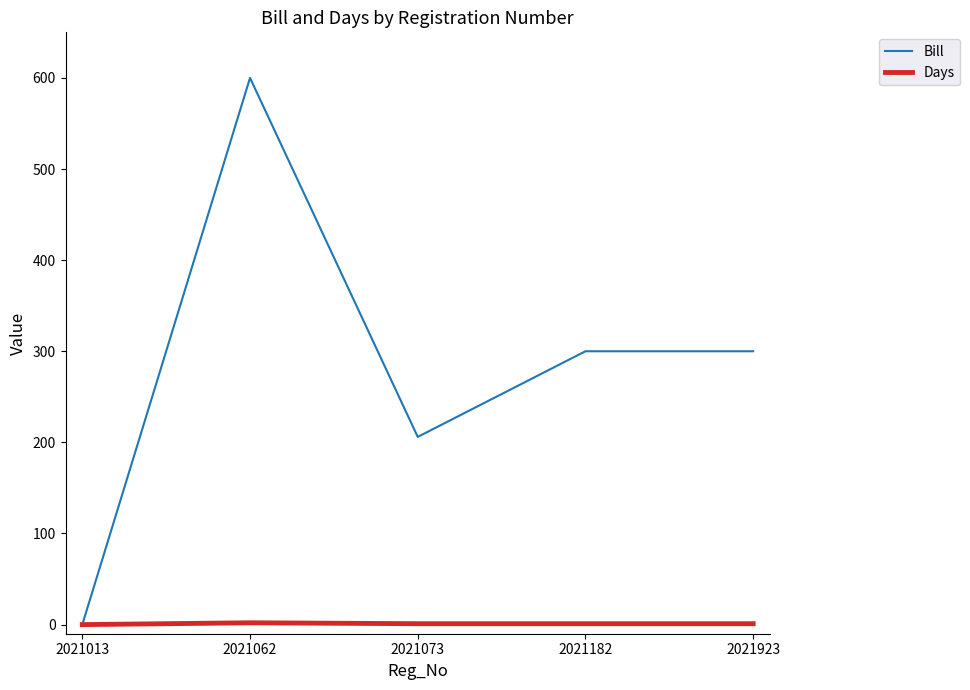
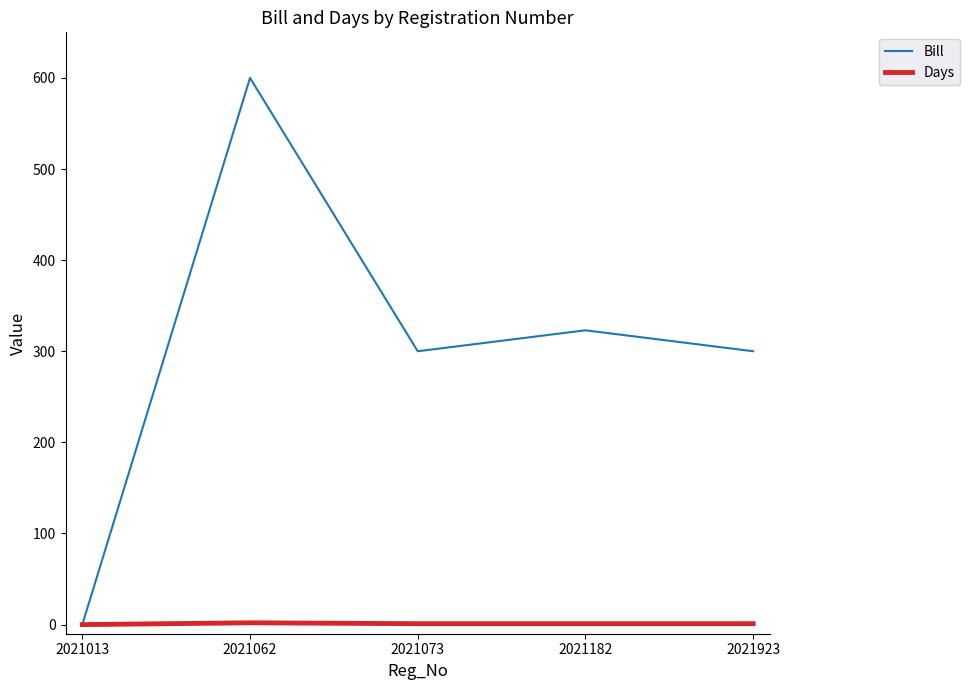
Bill, 2021073: 210 -> 300
Bill, 2021182: 300 -> 320
